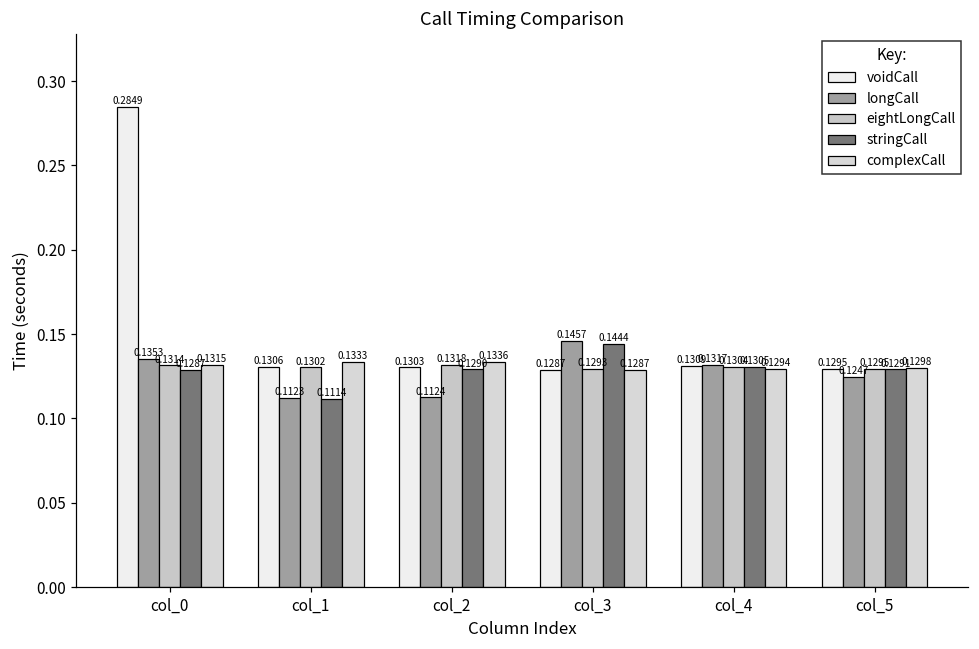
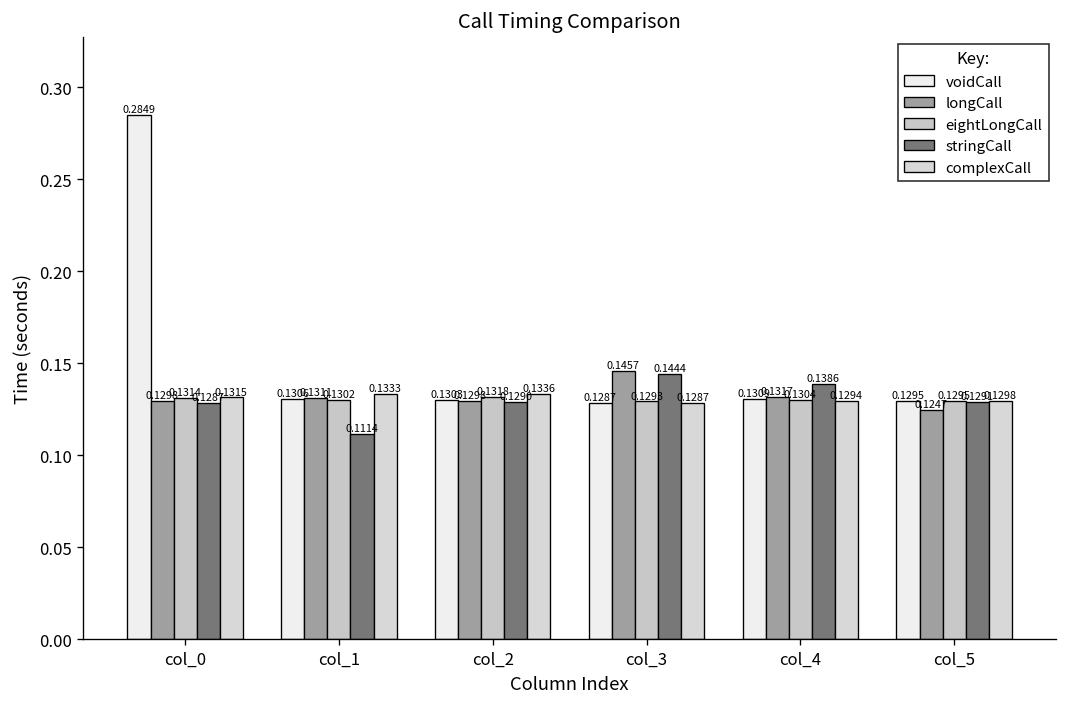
longCall, col_0: 0.1353 -> 0.1298
longCall, col_1: 0.1123 -> 0.1311
longCall, col_2: 0.1124 -> 0.1298
stringCall, col_4: 0.1305 -> 0.1386
